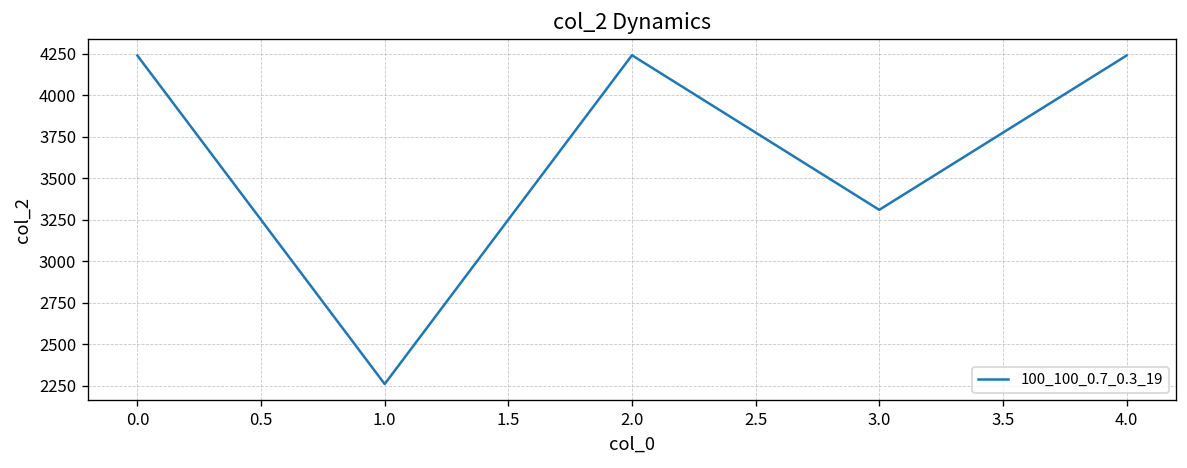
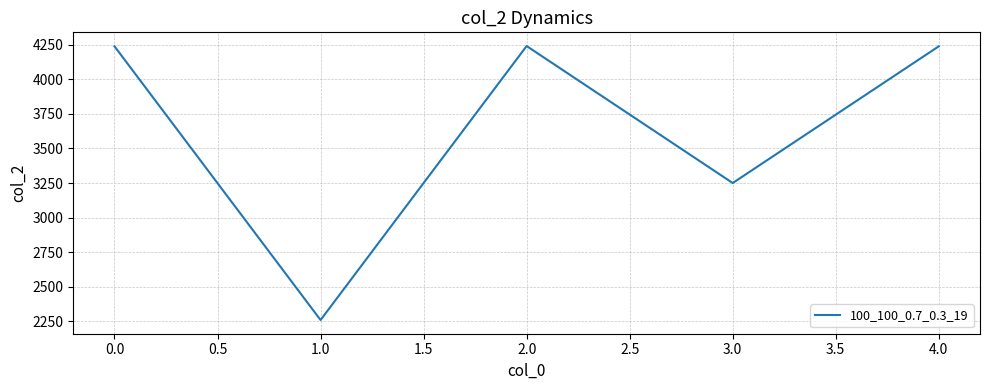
3.0: 3310 -> 3250
